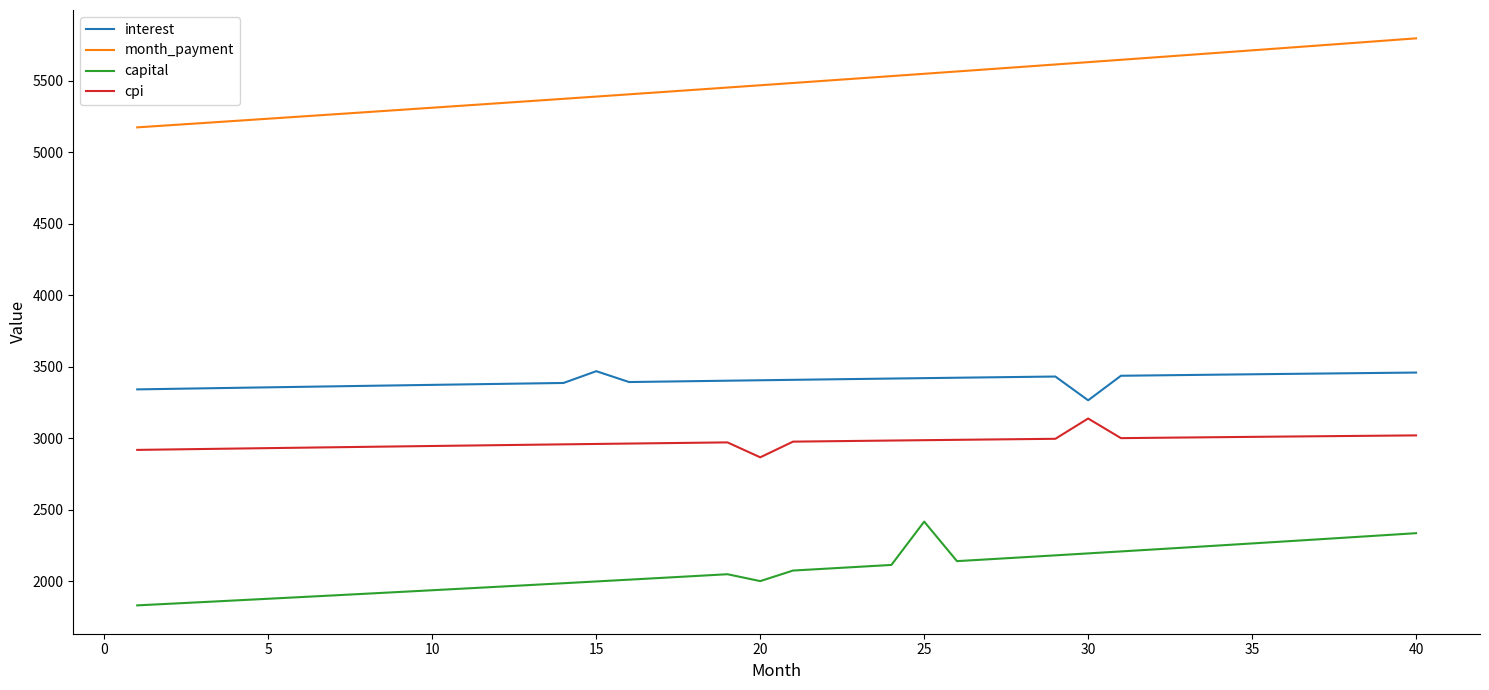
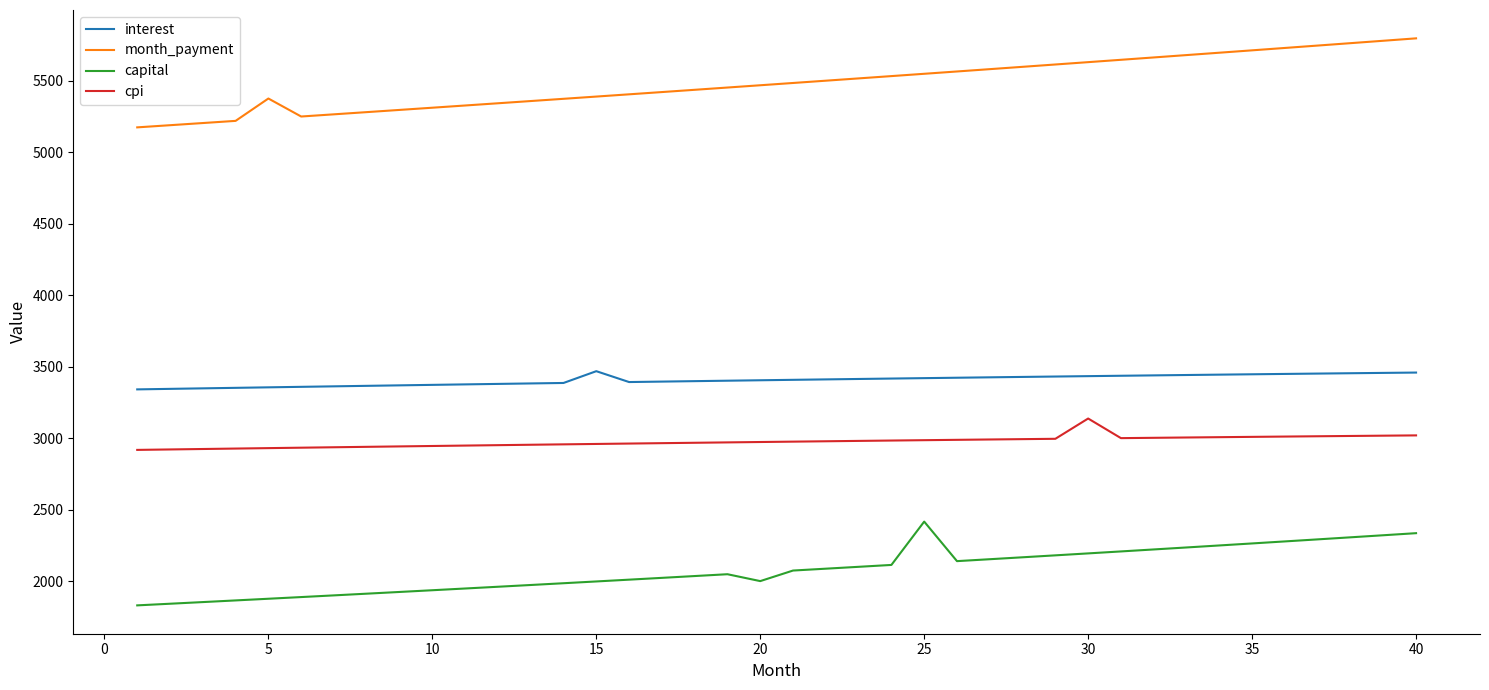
month_payment, 5: 5240 -> 5380
cpi, 20: 2870 -> 2970
interest, 30: 3270 -> 3440
